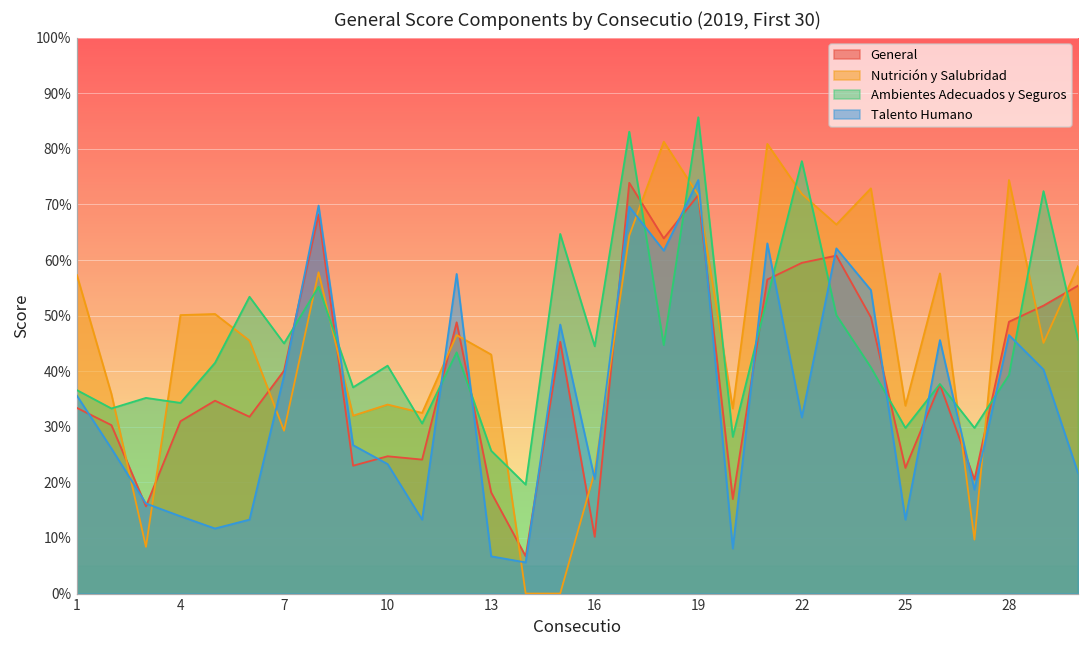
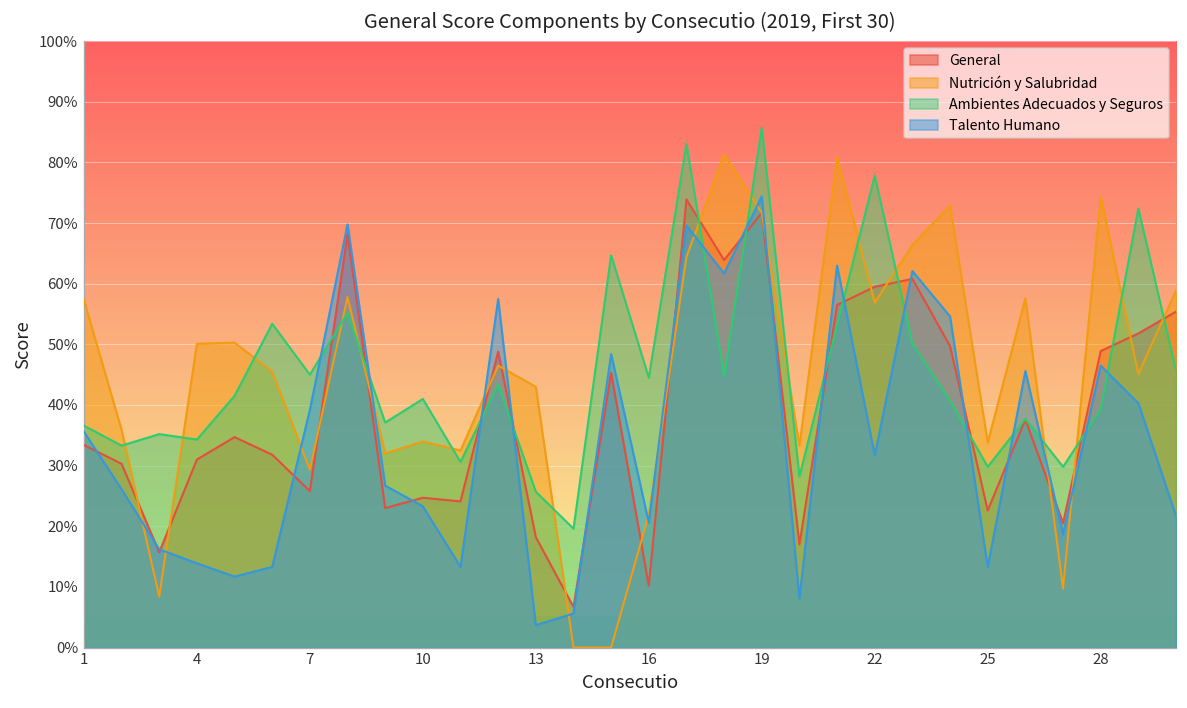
General, 7: 40% -> 26%
Talento Humano, 13: 7% -> 4%
Nutrición y Salubridad, 22: 72% -> 57%
